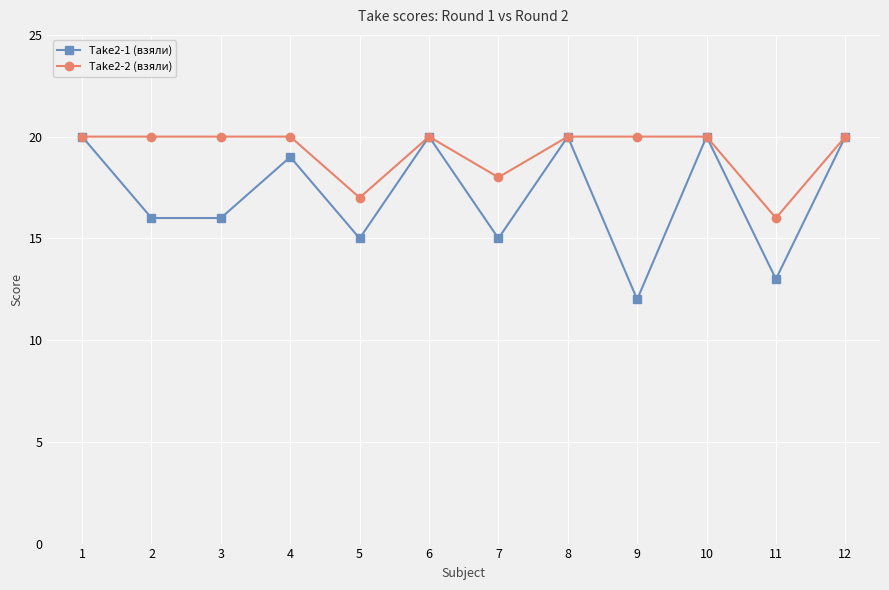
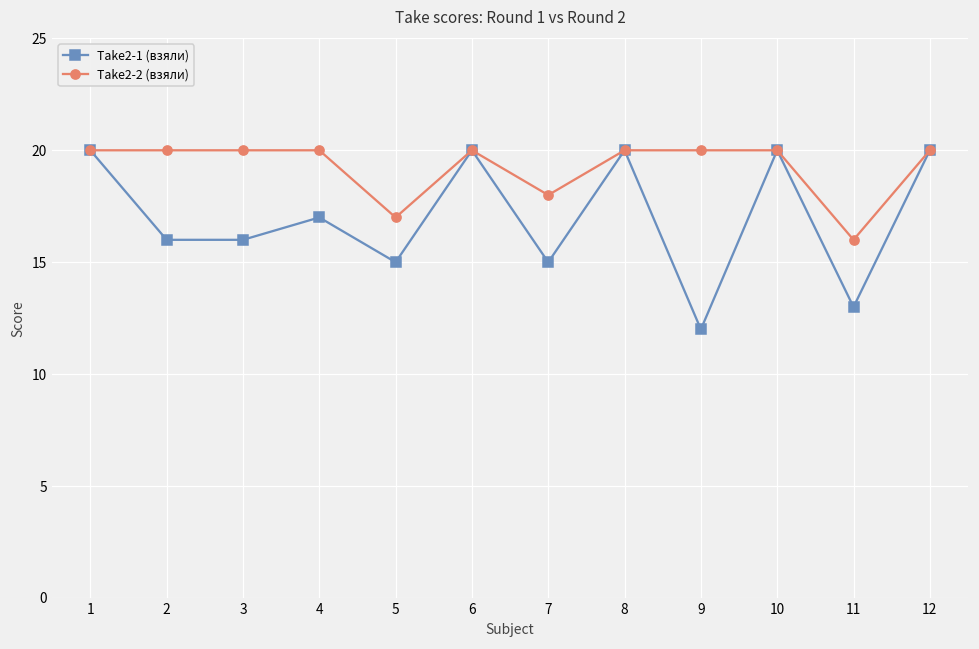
Take2-1 (взяли), 4: 19 -> 17
